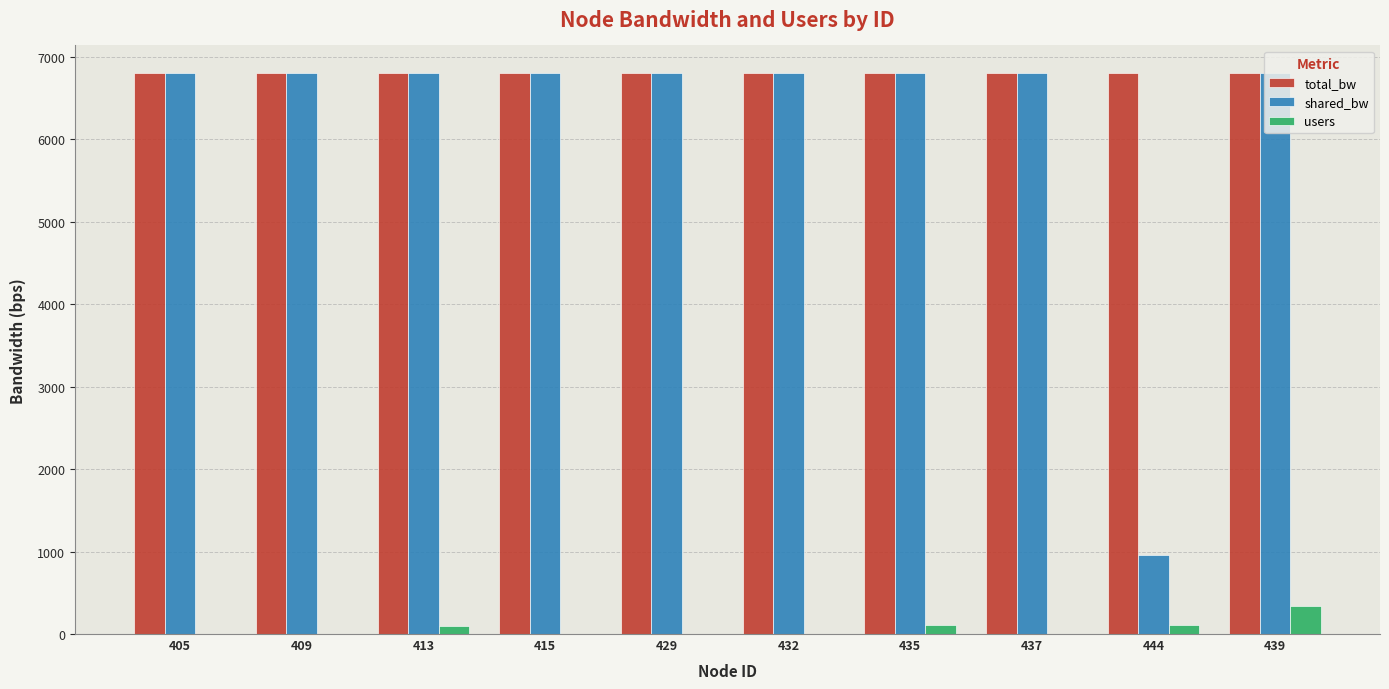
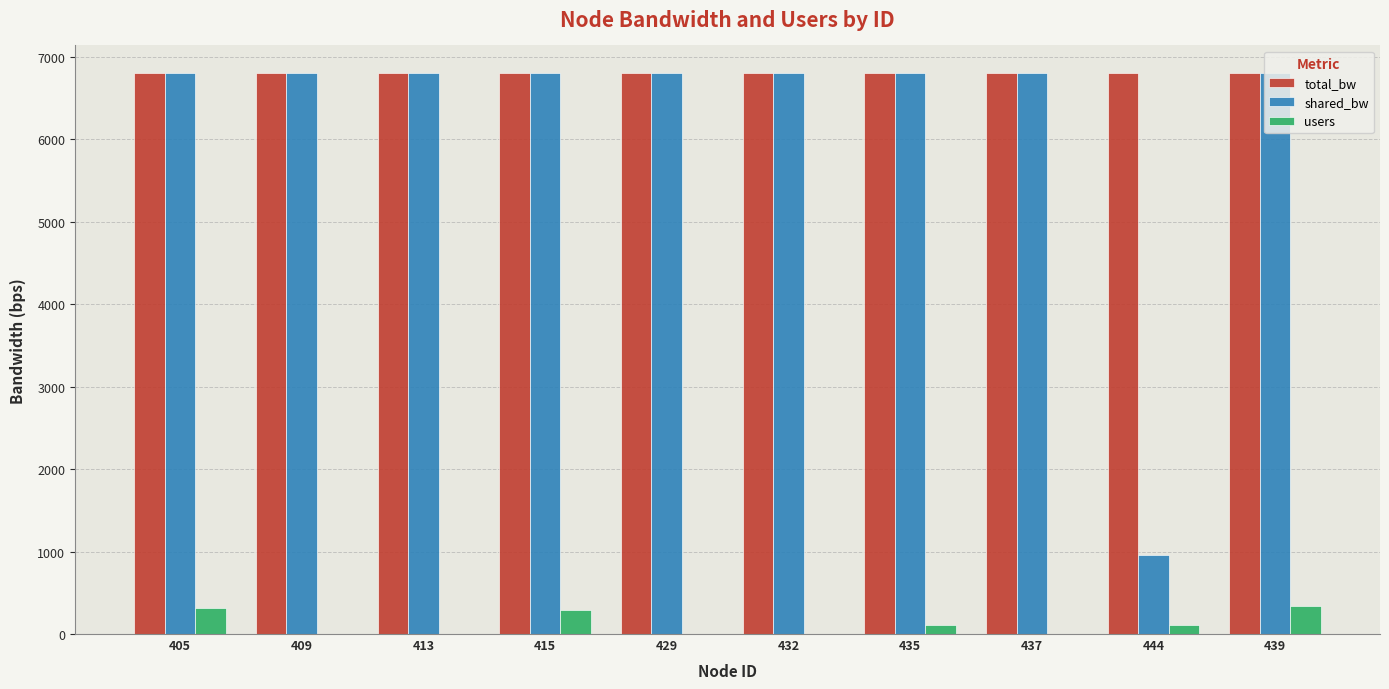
users, 405: 0 -> 300
users, 413: 100 -> 0
users, 415: 0 -> 300
